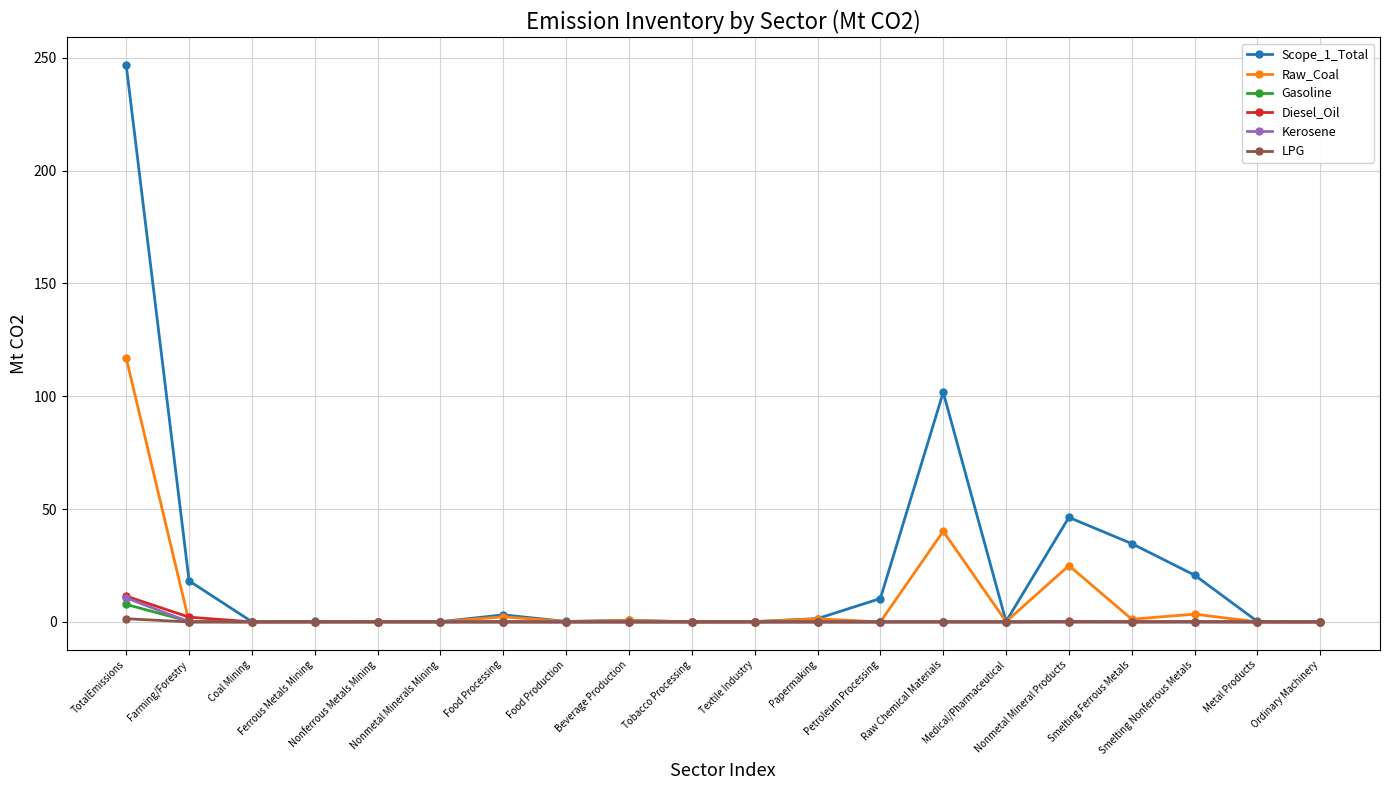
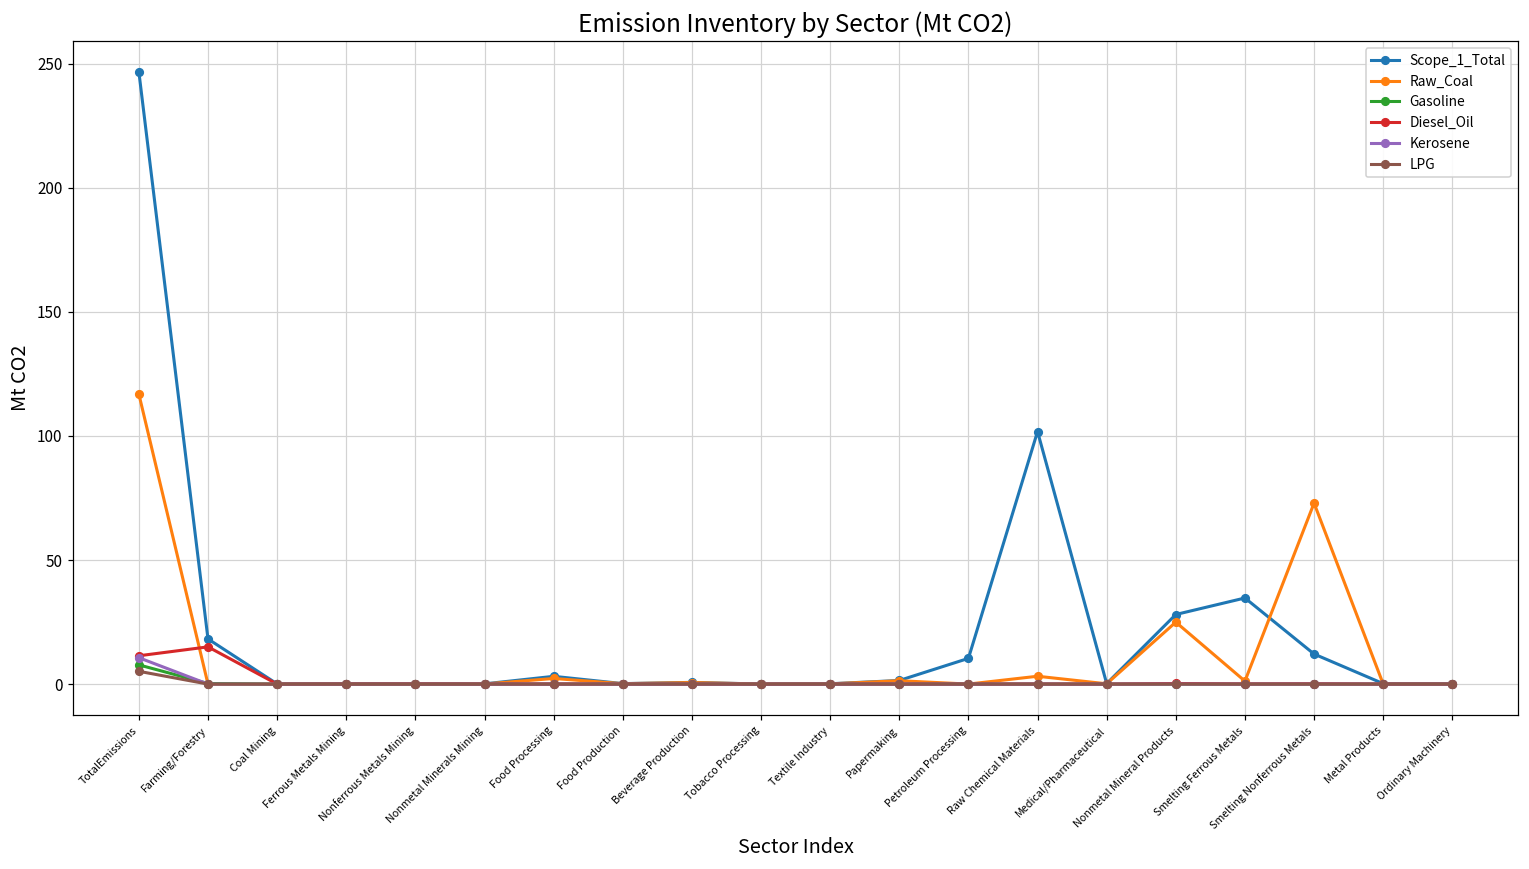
LPG, TotalEmissions: 1 -> 5
Diesel_Oil, Farming/Forestry: 2 -> 15
Raw_Coal, Raw Chemical Materials: 40 -> 3
Scope_1_Total, Nonmetal Mineral Products: 46 -> 28
Scope_1_Total, Smelting Nonferrous Metals: 21 -> 12
Raw_Coal, Smelting Nonferrous Metals: 3 -> 73
